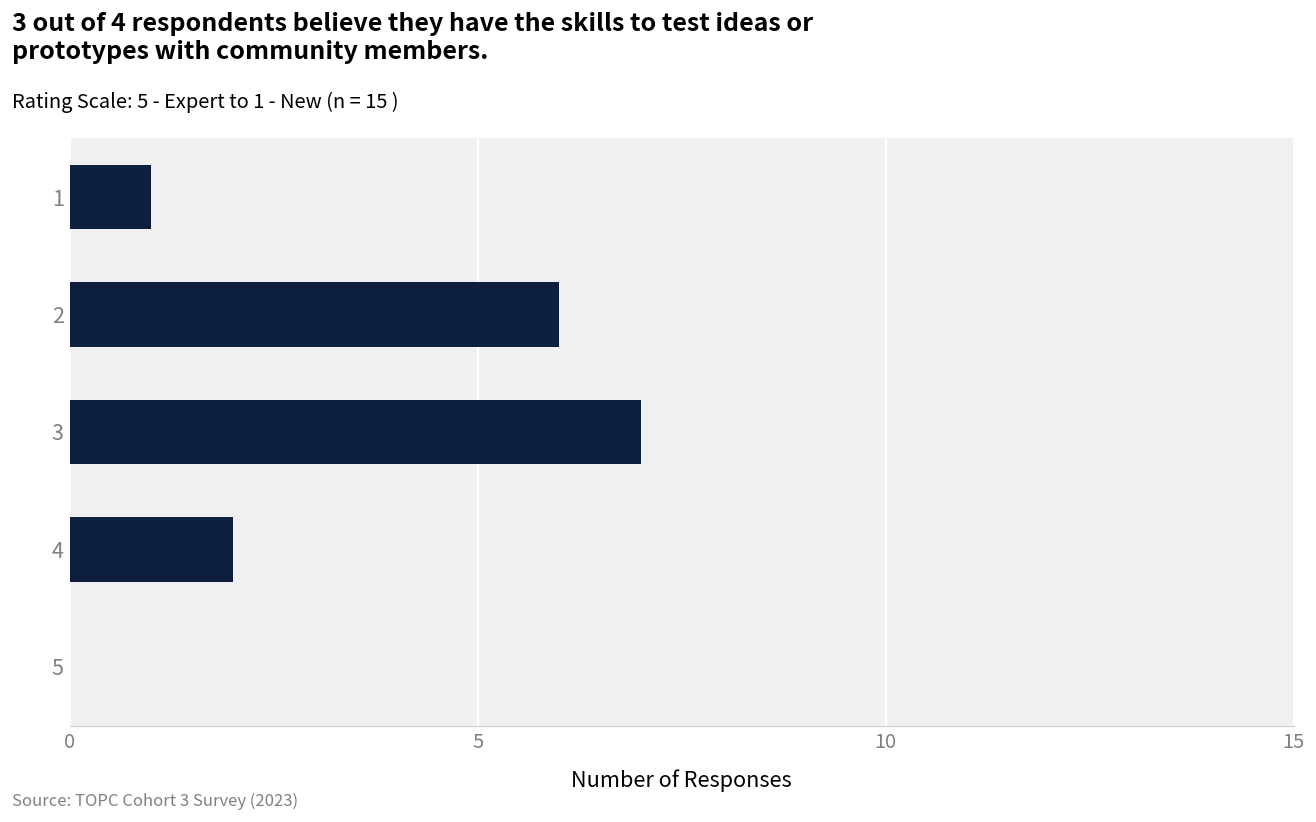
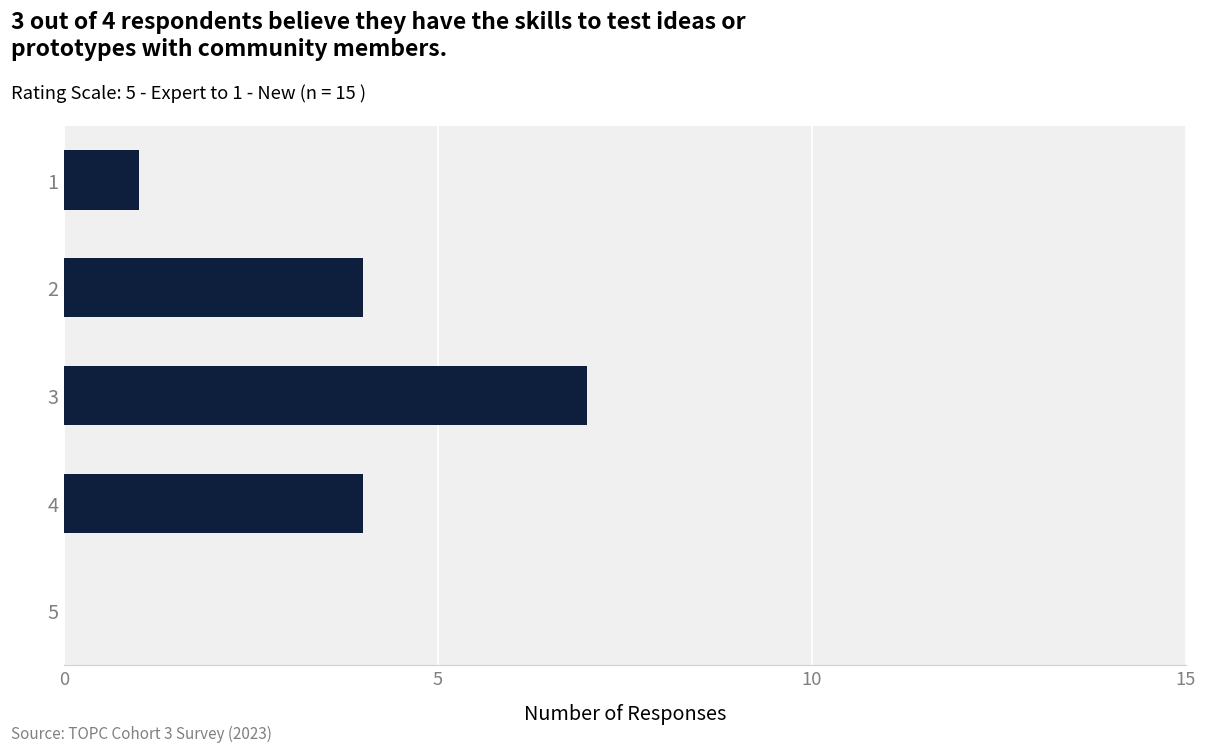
2: 6 -> 4
4: 2 -> 4
